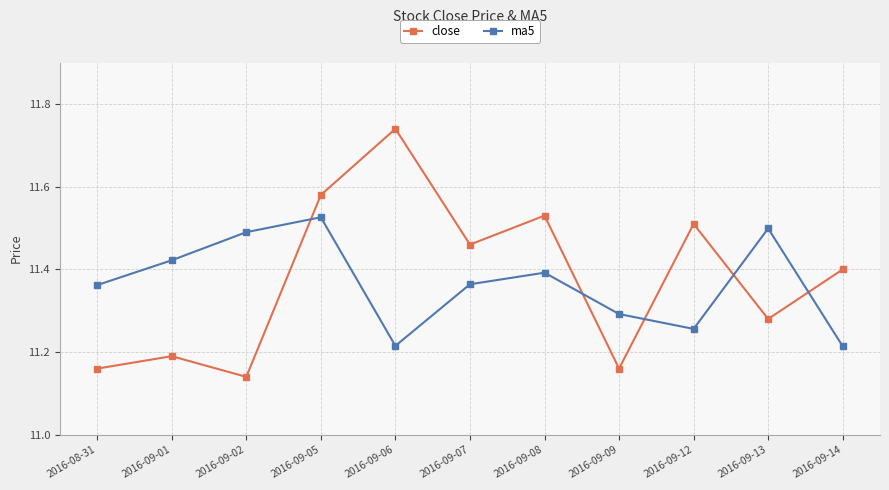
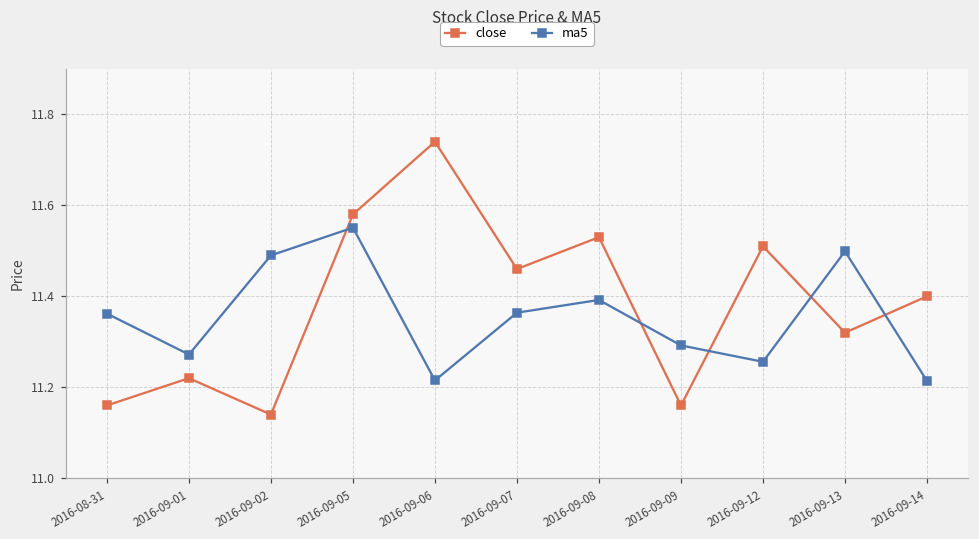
close, 2016-09-01: 11.19 -> 11.22
ma5, 2016-09-01: 11.42 -> 11.27
ma5, 2016-09-05: 11.53 -> 11.55
close, 2016-09-13: 11.28 -> 11.32
